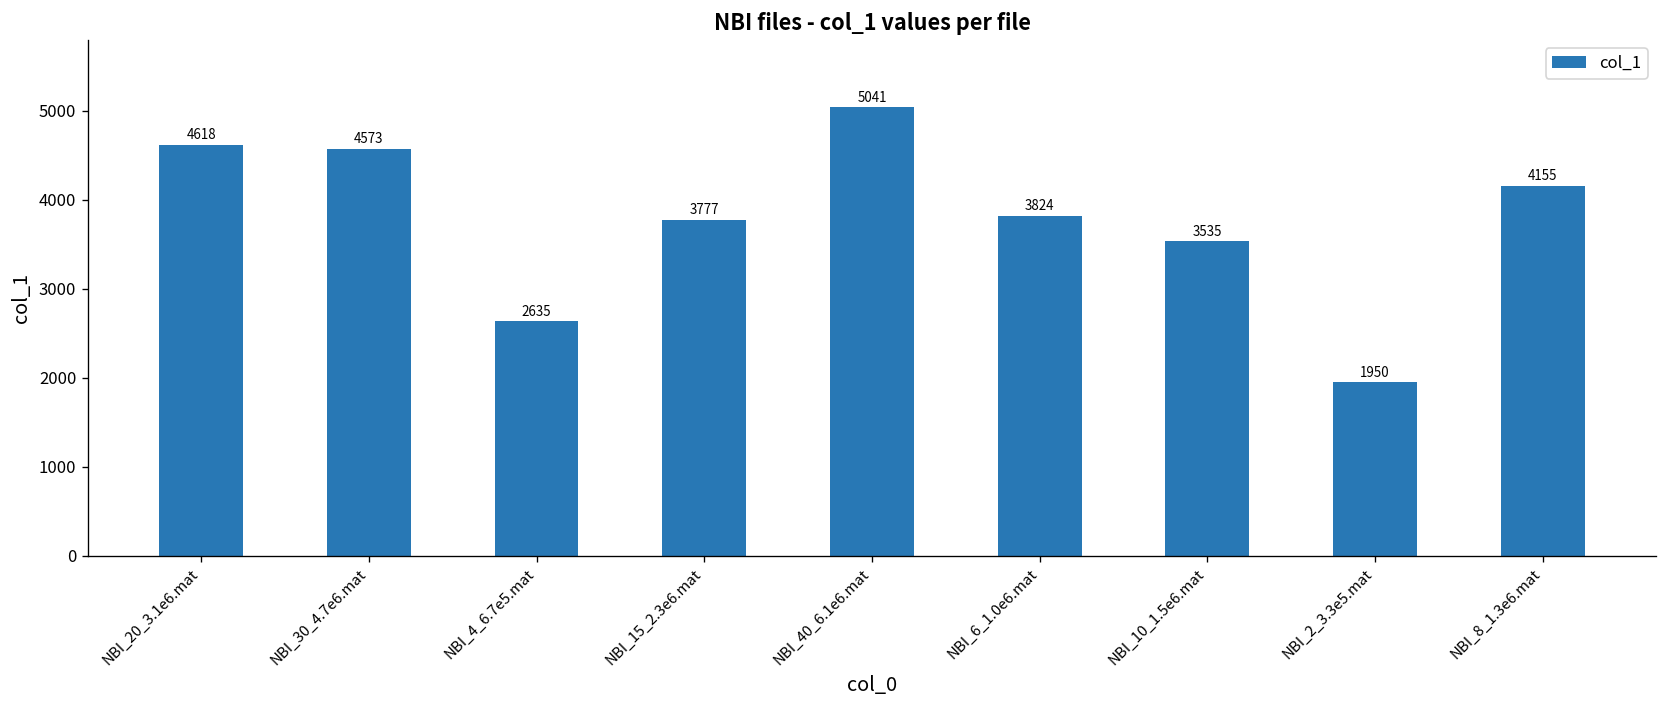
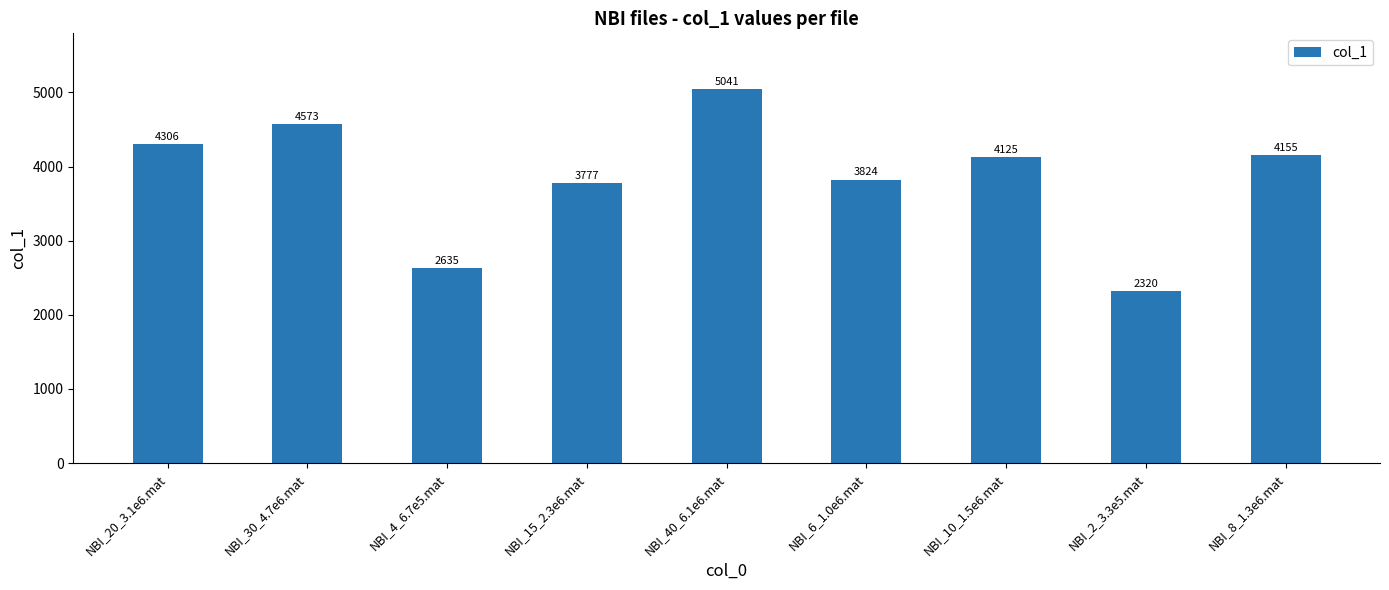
NBI_20_3.1e6.mat: 4618 -> 4306
NBI_10_1.5e6.mat: 3535 -> 4125
NBI_2_3.3e5.mat: 1950 -> 2320
